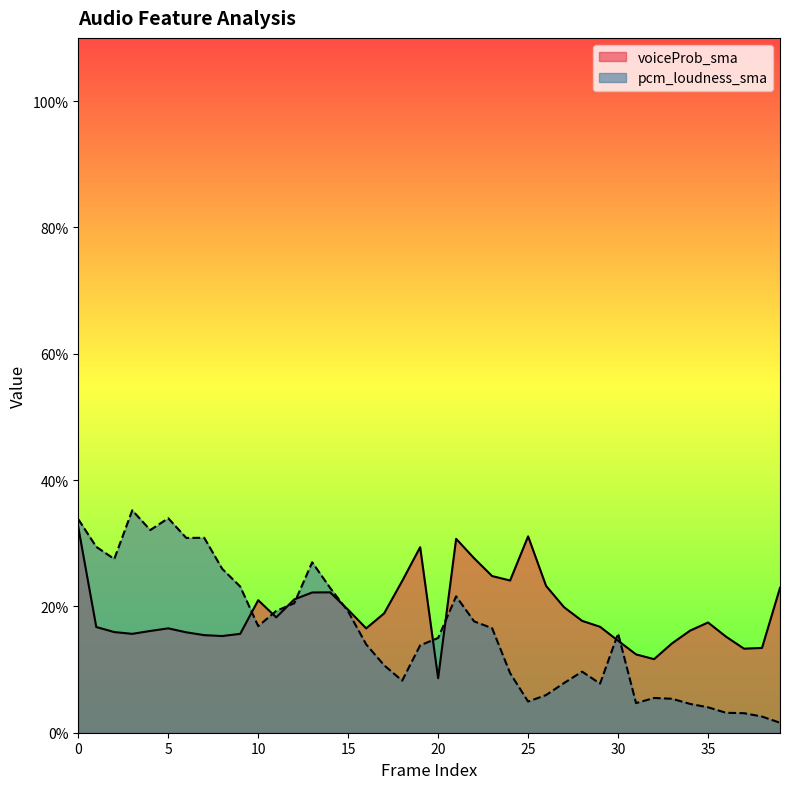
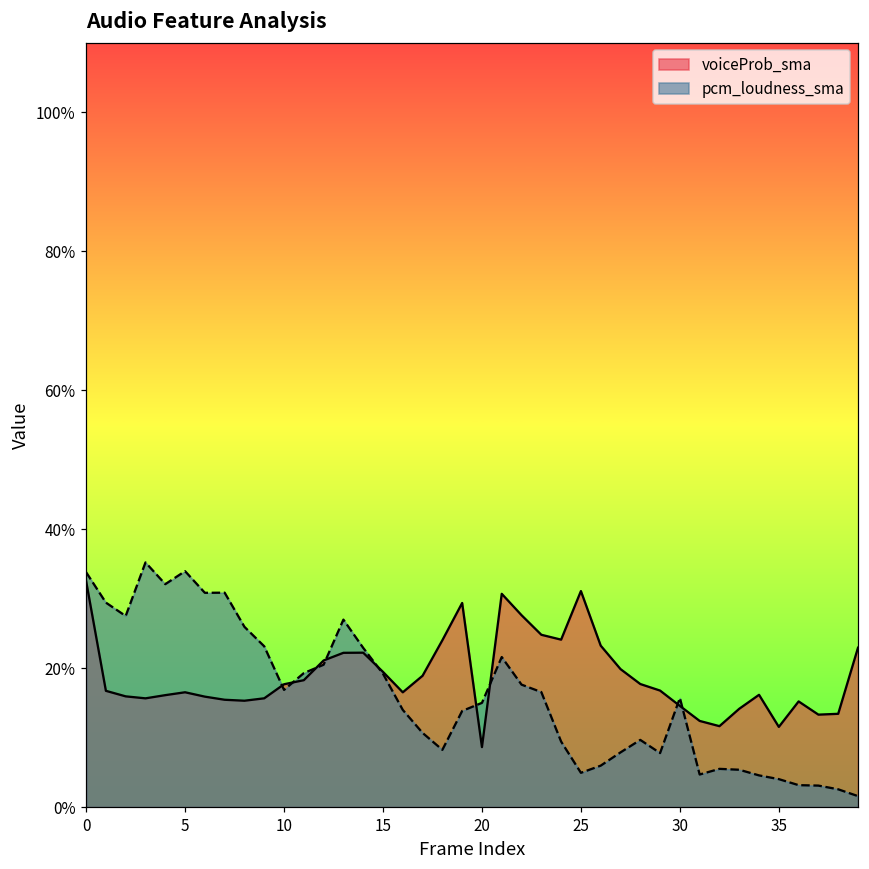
voiceProb_sma, 10: 21% -> 18%
voiceProb_sma, 35: 17% -> 12%
